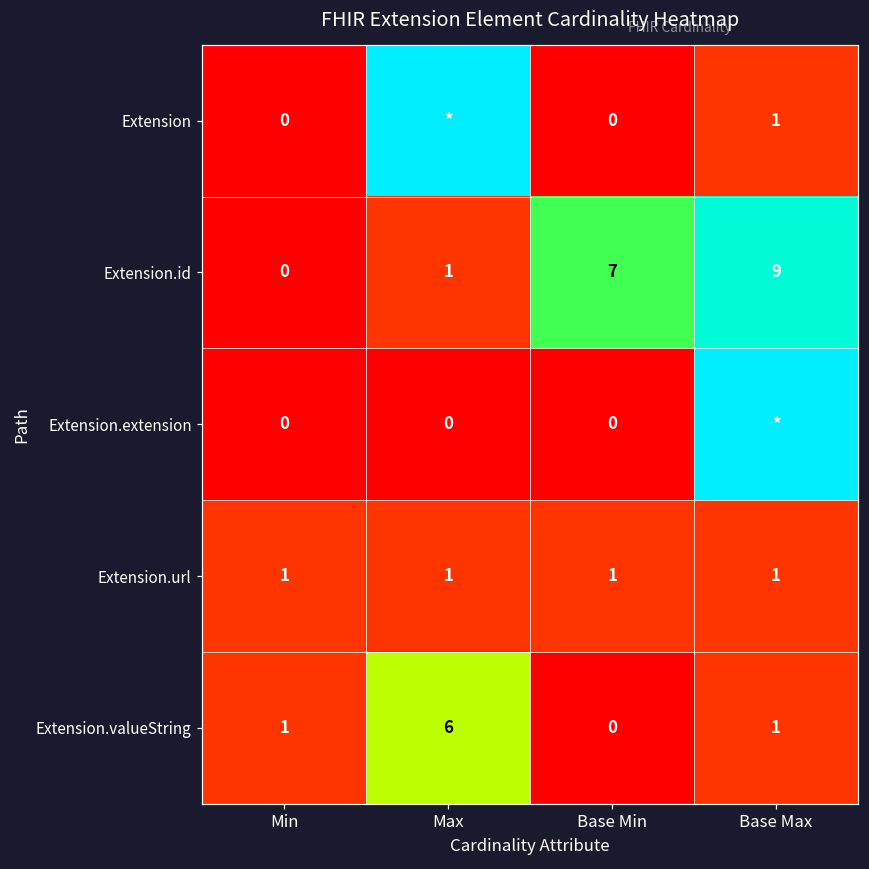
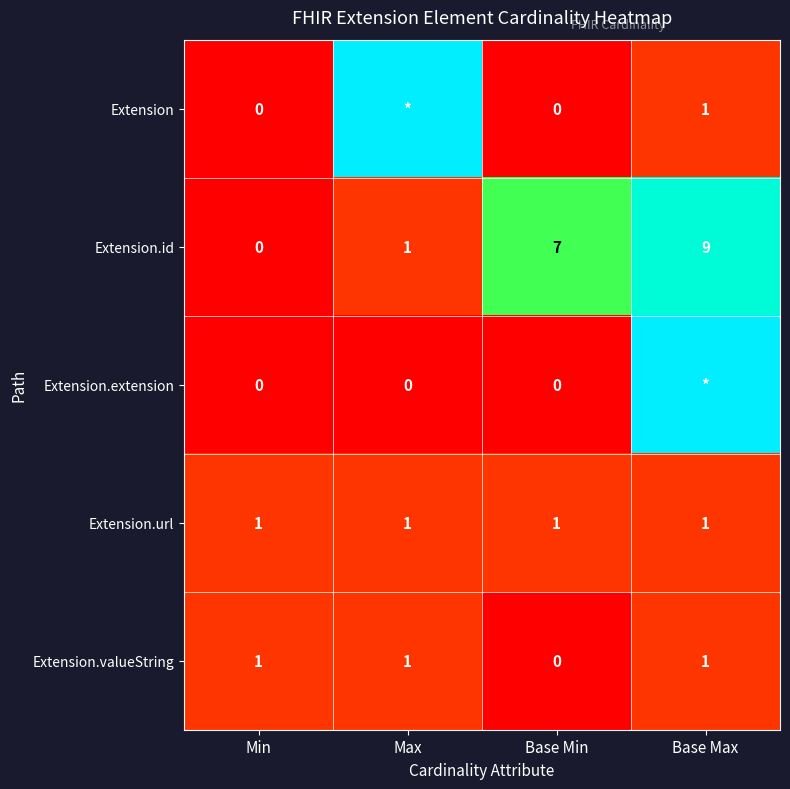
Extension.valueString, Max: 6 -> 1
